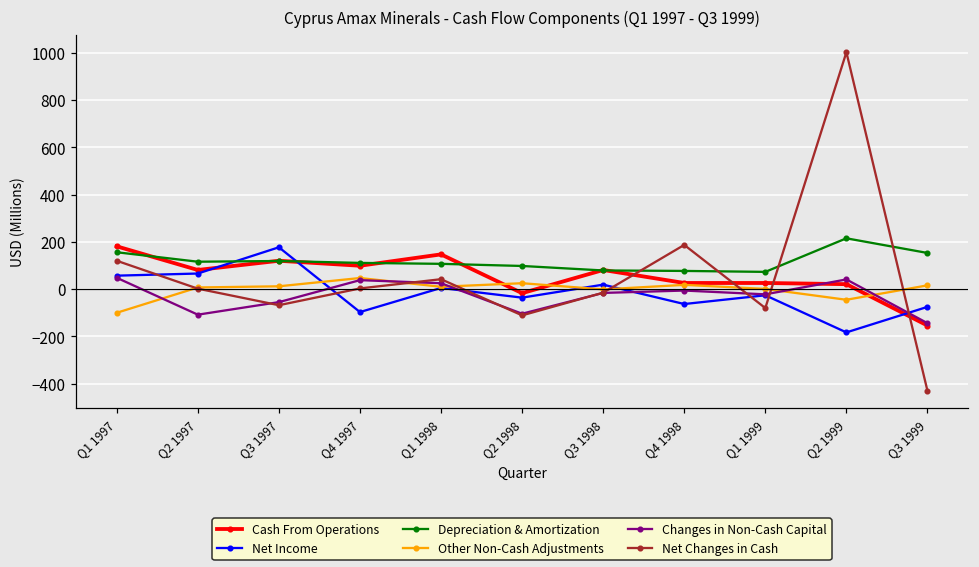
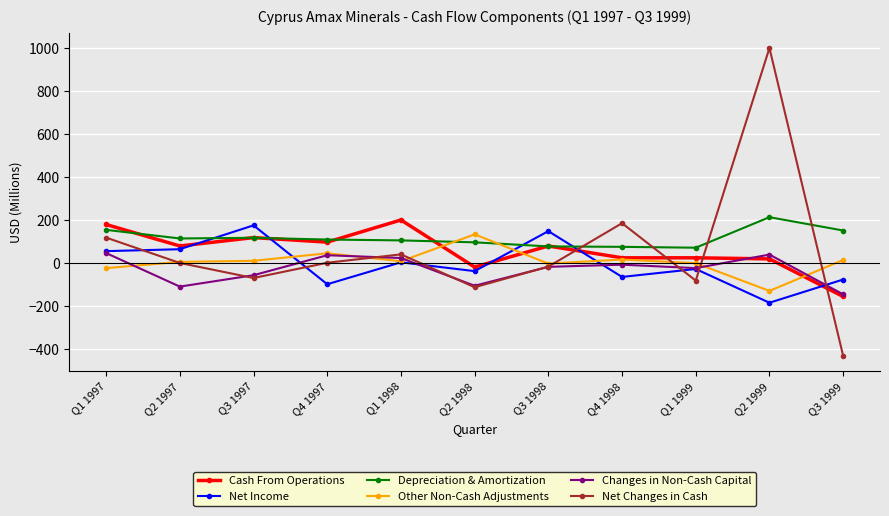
Other Non-Cash Adjustments, Q1 1997: -100 -> -20
Cash From Operations, Q1 1998: 150 -> 200
Other Non-Cash Adjustments, Q2 1998: 30 -> 140
Net Income, Q3 1998: 20 -> 150
Other Non-Cash Adjustments, Q2 1999: -50 -> -130
